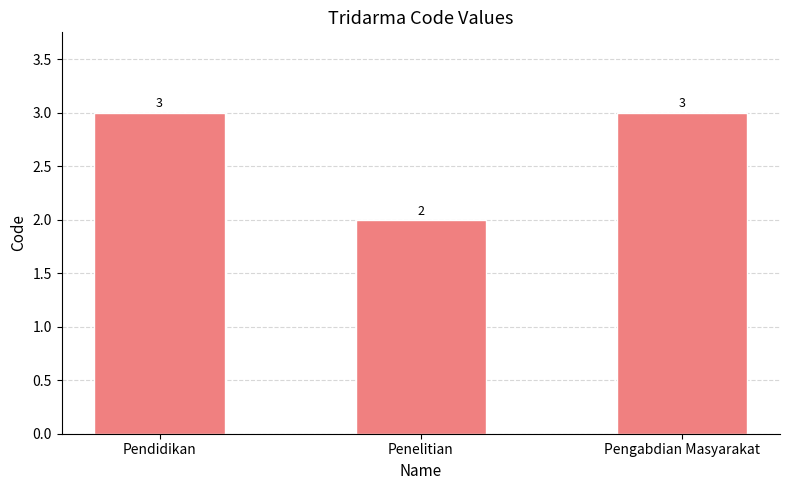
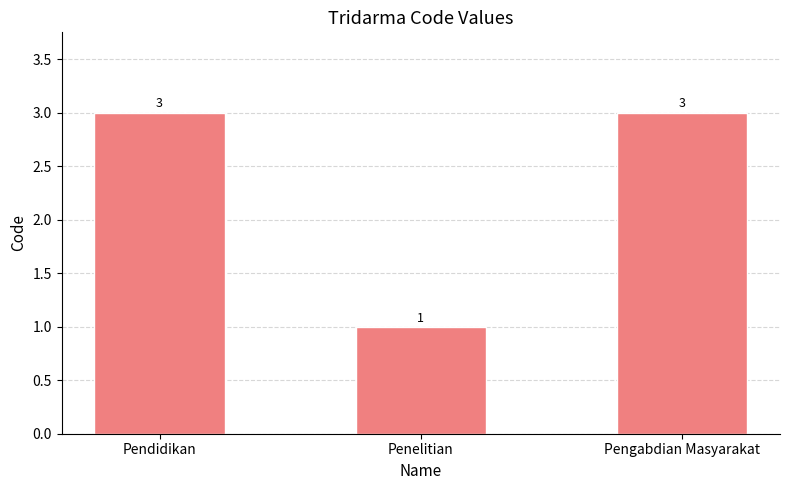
Penelitian: 2 -> 1
